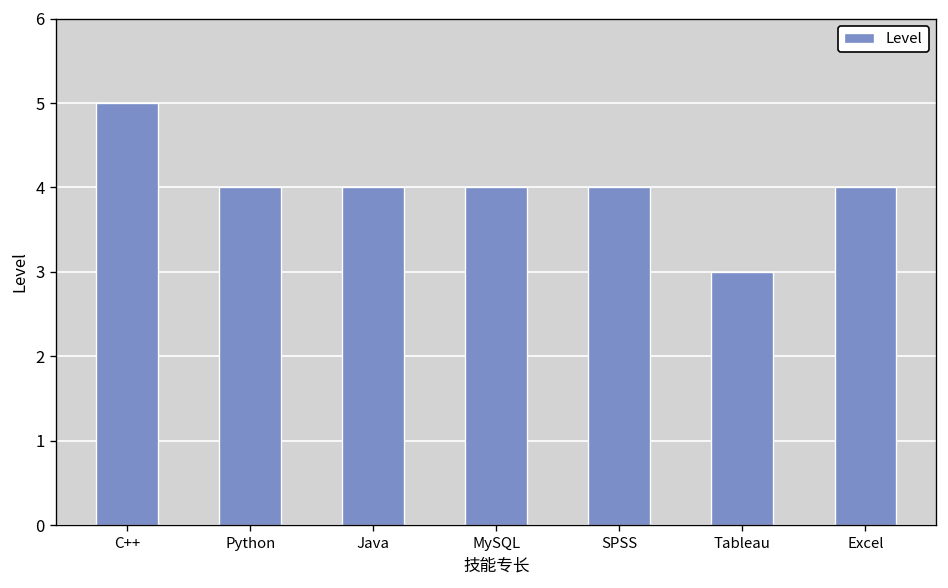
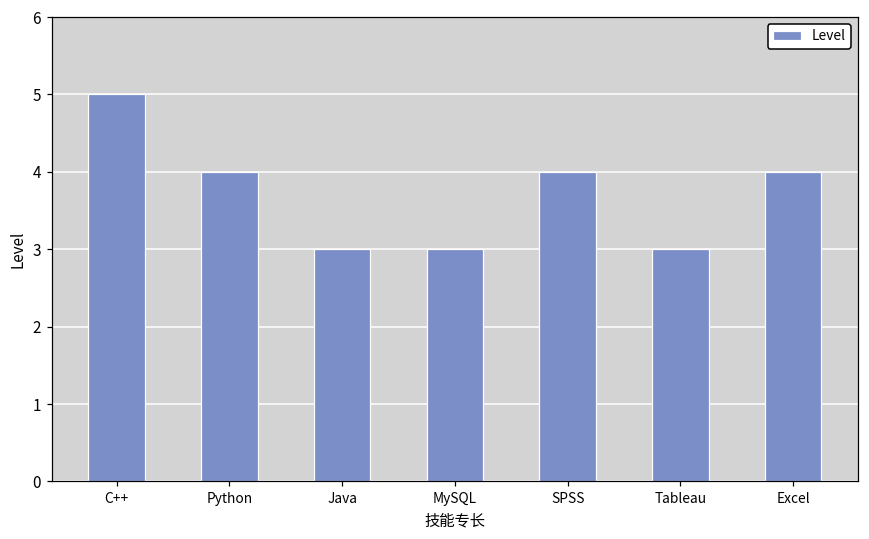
Java: 4 -> 3
MySQL: 4 -> 3
